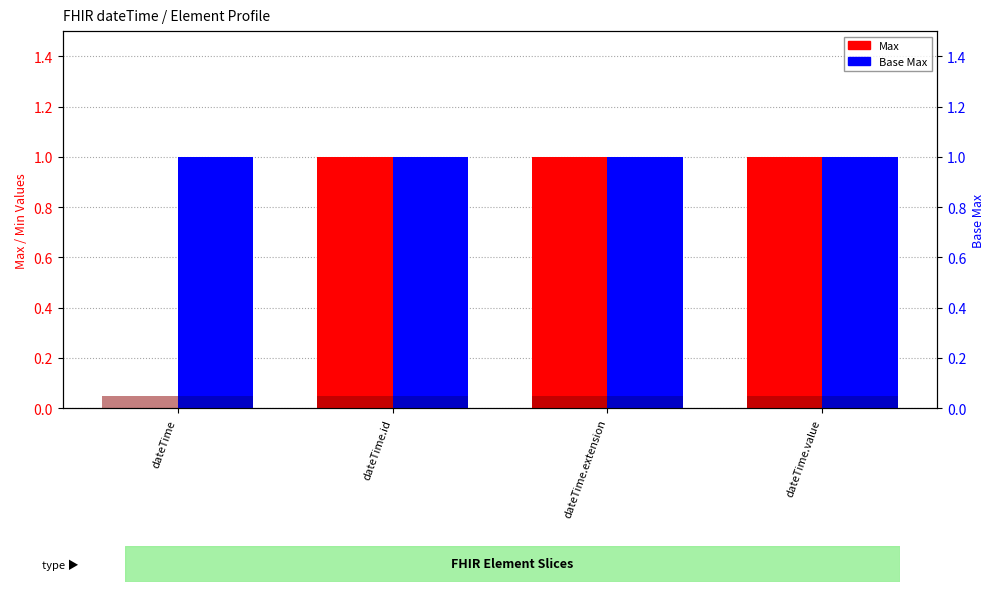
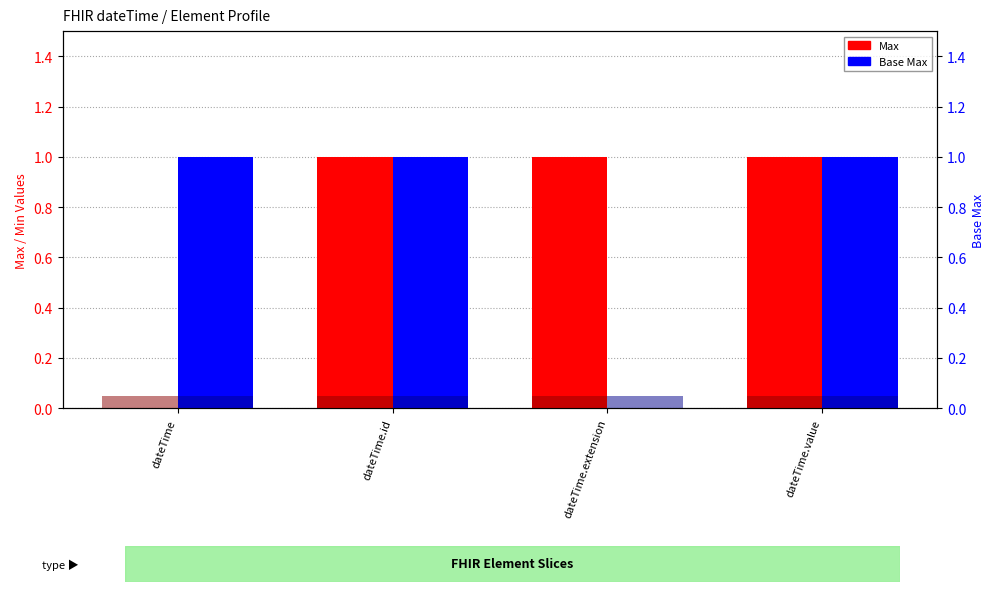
Base Max, dateTime.extension: 1 -> 0
